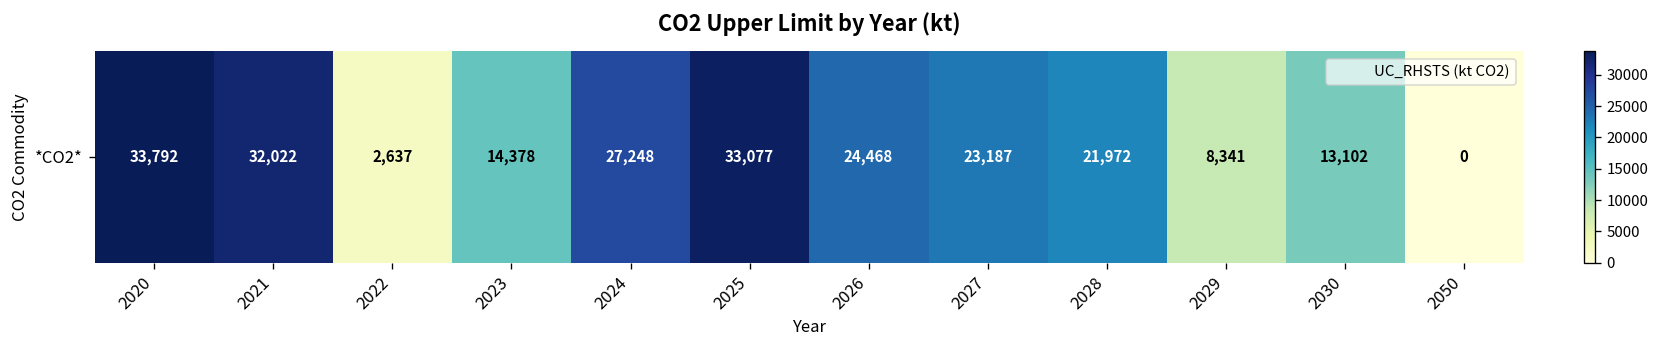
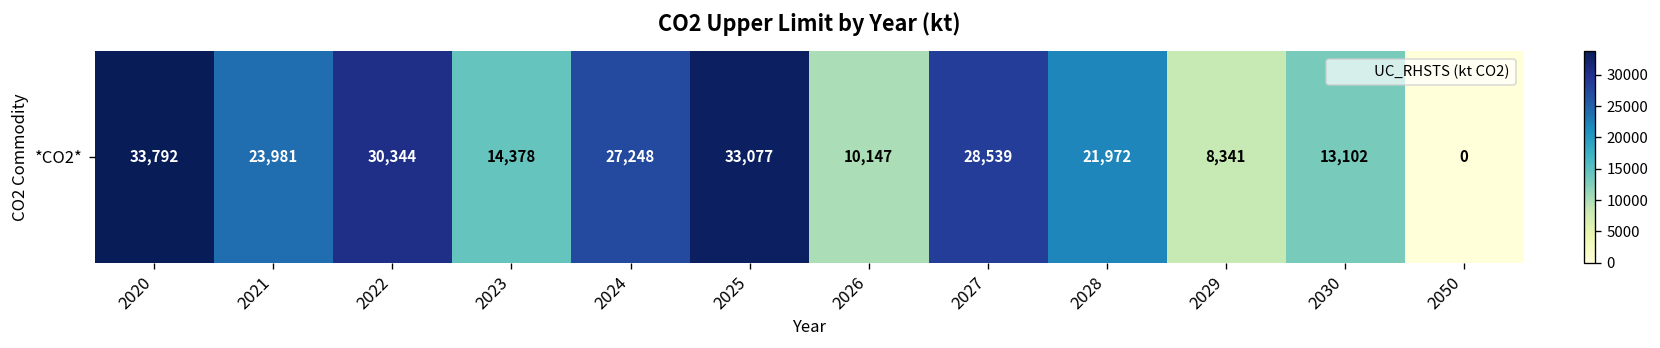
*CO2*, 2021: 32,022 -> 23,981
*CO2*, 2022: 2,637 -> 30,344
*CO2*, 2026: 24,468 -> 10,147
*CO2*, 2027: 23,187 -> 28,539
